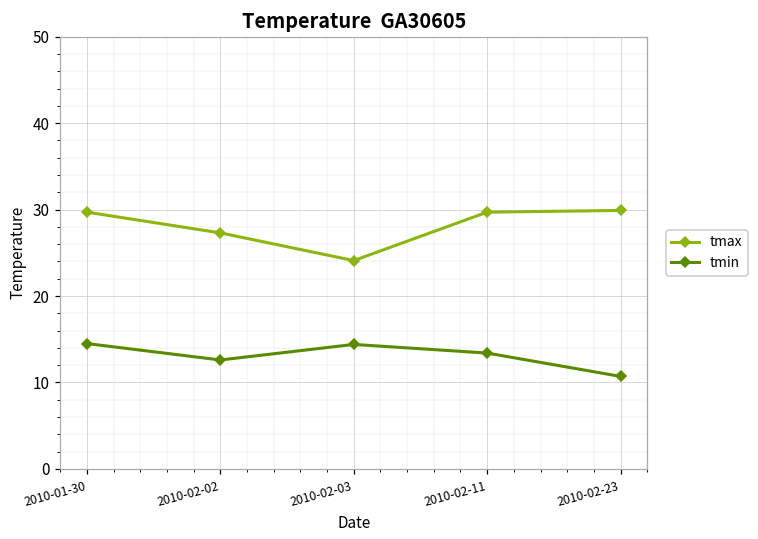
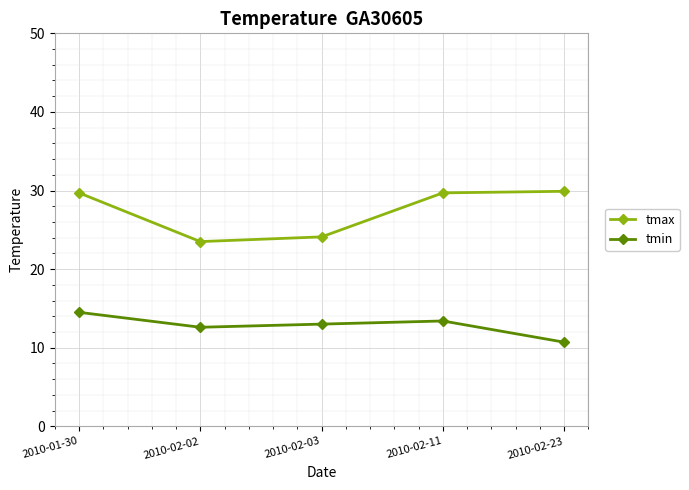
tmax, 2010-02-02: 27 -> 24
tmin, 2010-02-03: 14 -> 13
